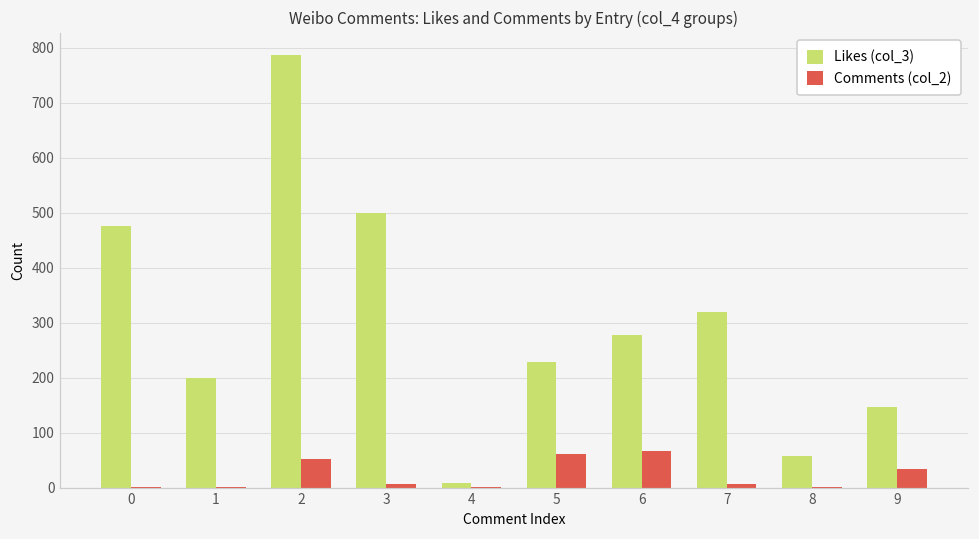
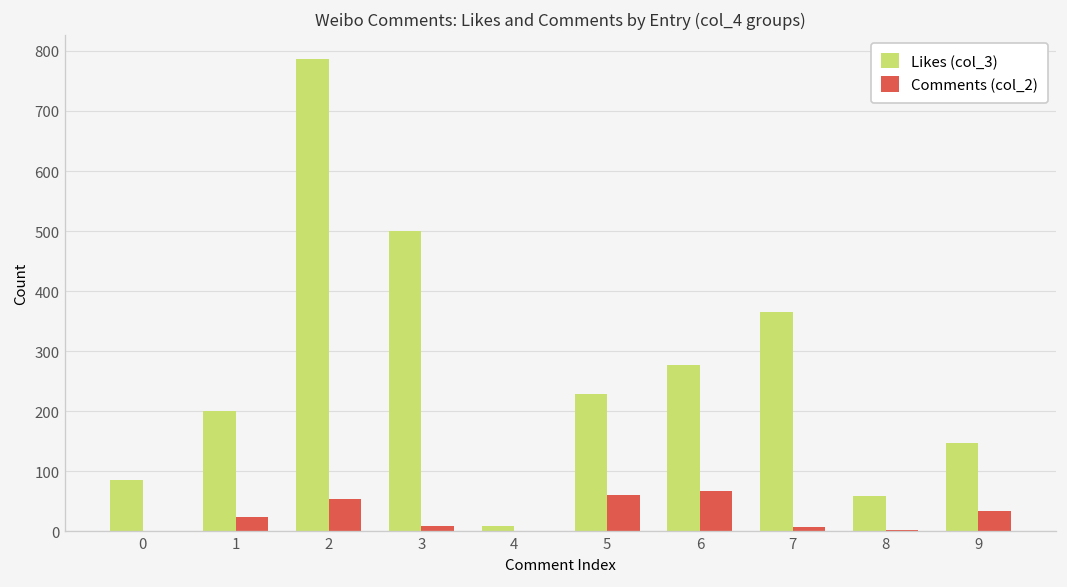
Likes (col_3), 0: 480 -> 90
Comments (col_2), 1: 0 -> 20
Likes (col_3), 7: 320 -> 370
